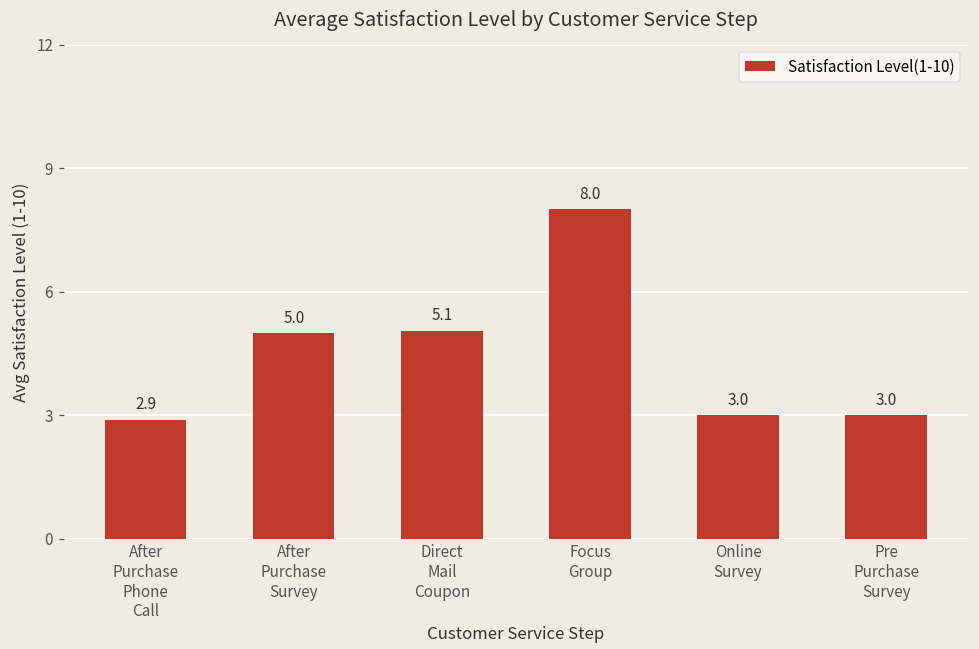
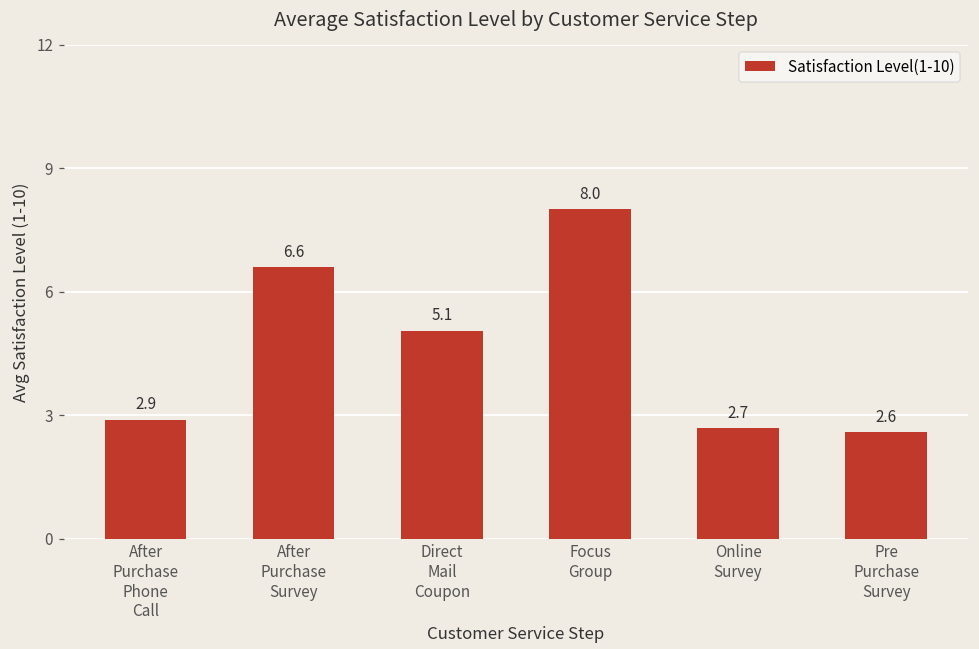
After Purchase Survey: 5.0 -> 6.6
Online Survey: 3.0 -> 2.7
Pre Purchase Survey: 3.0 -> 2.6
